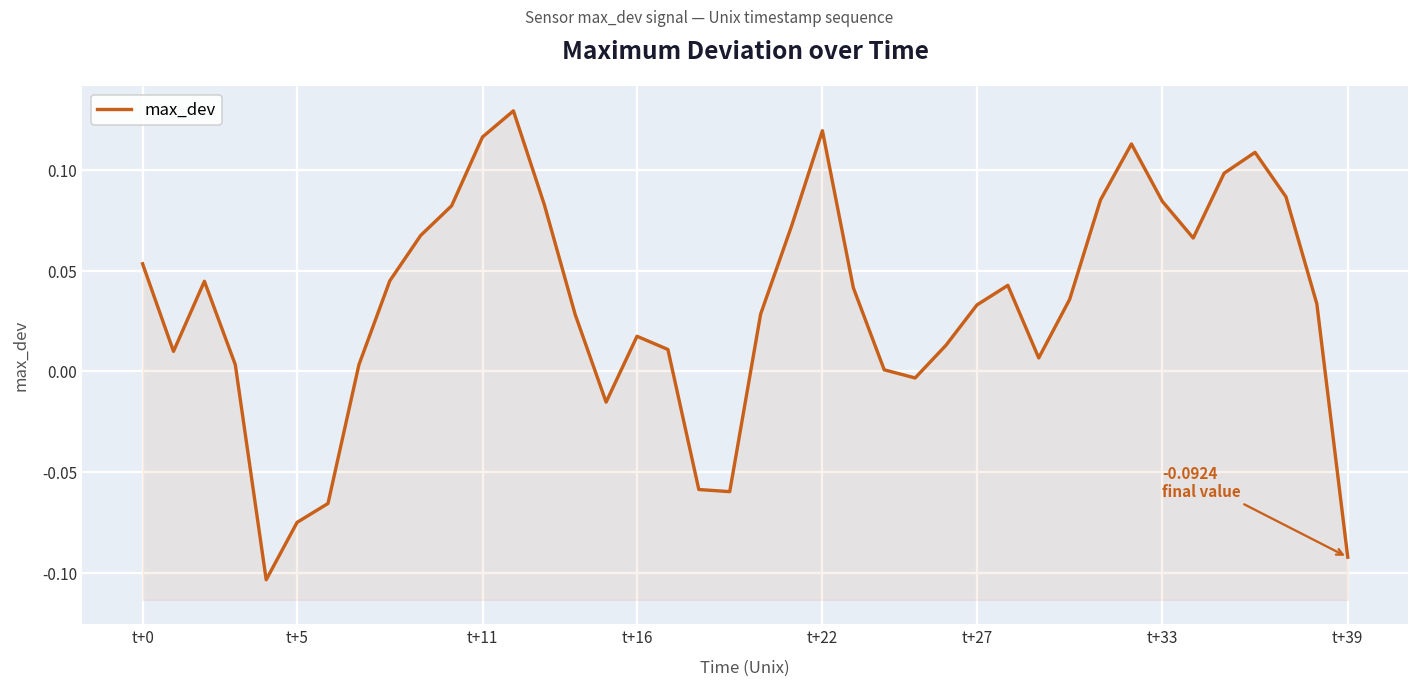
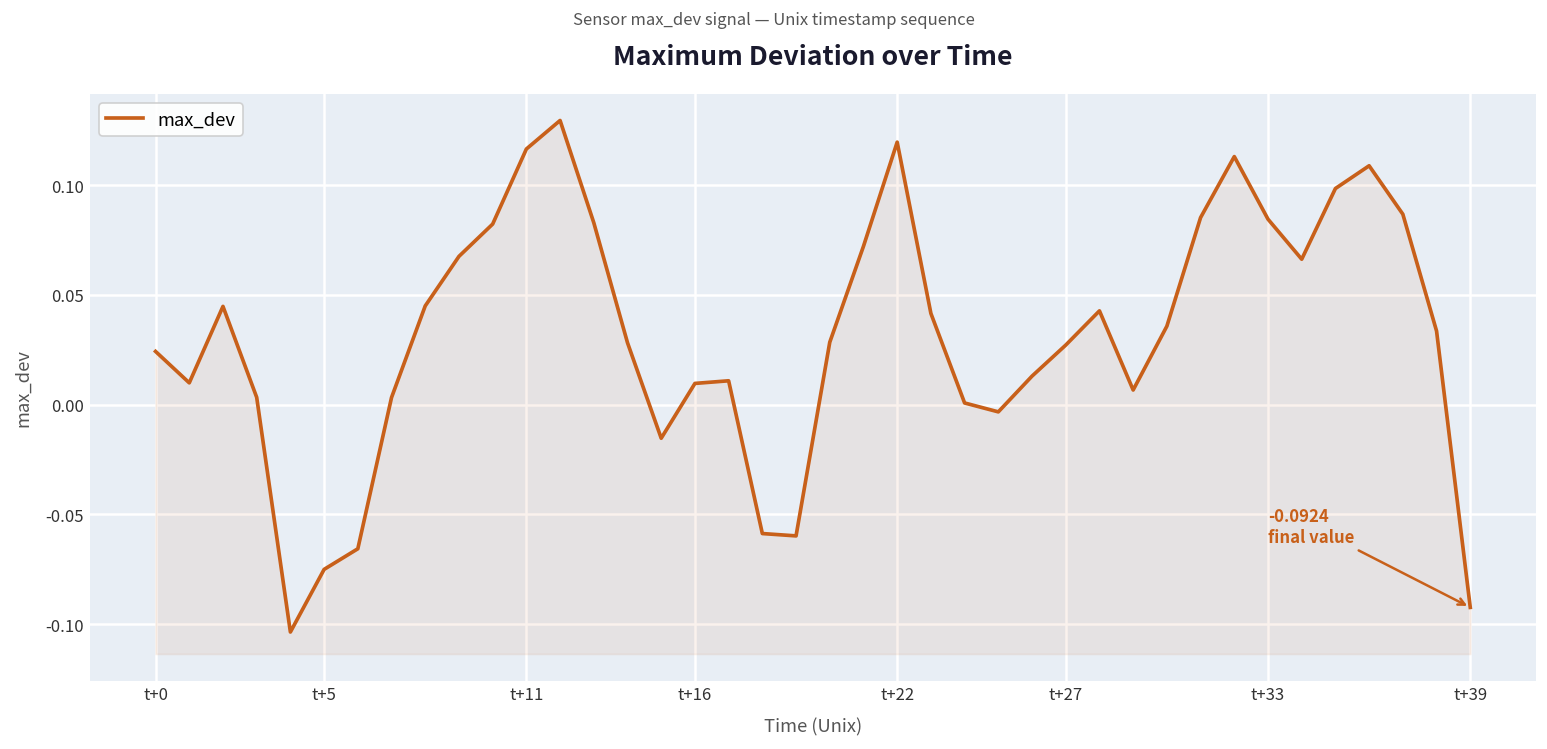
t+0: 0.053 -> 0.024
t+16: 0.017 -> 0.010
t+27: 0.033 -> 0.027
